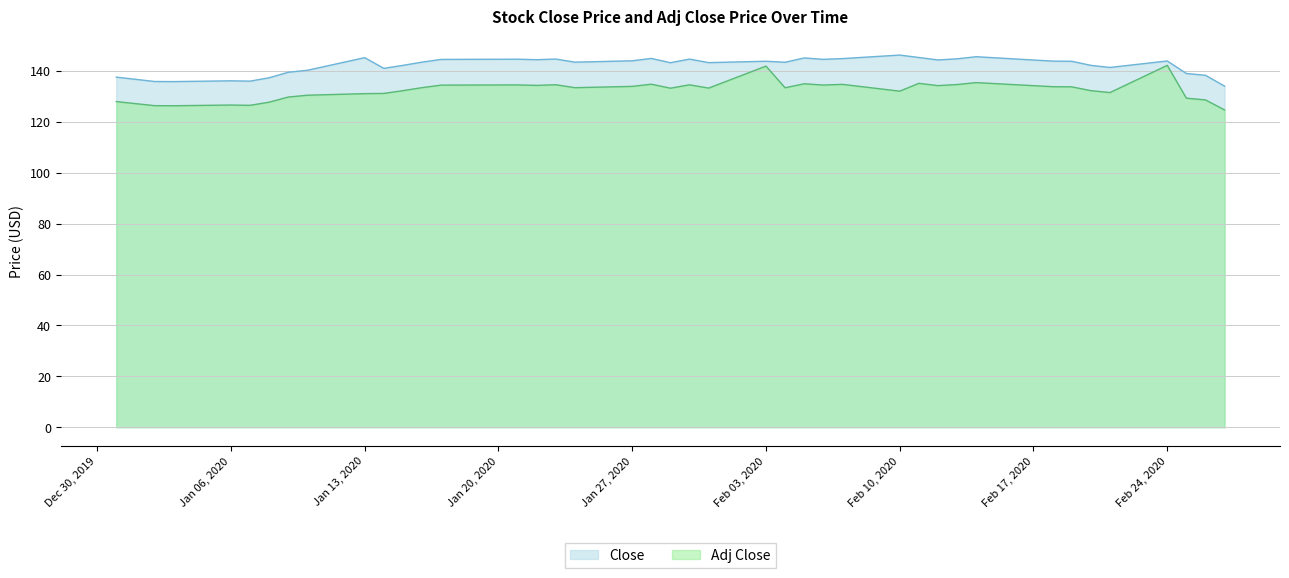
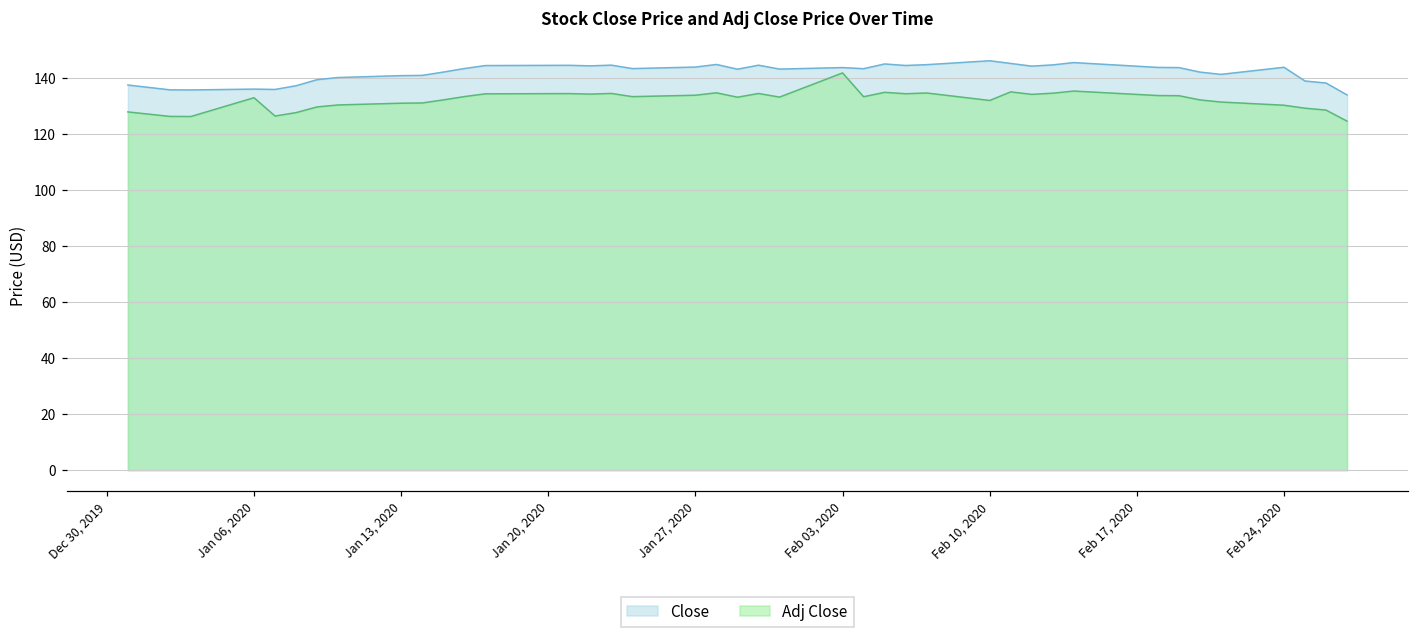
Adj Close, Jan 06, 2020: 127 -> 133
Close, Jan 13, 2020: 145 -> 141
Adj Close, Feb 24, 2020: 142 -> 130
